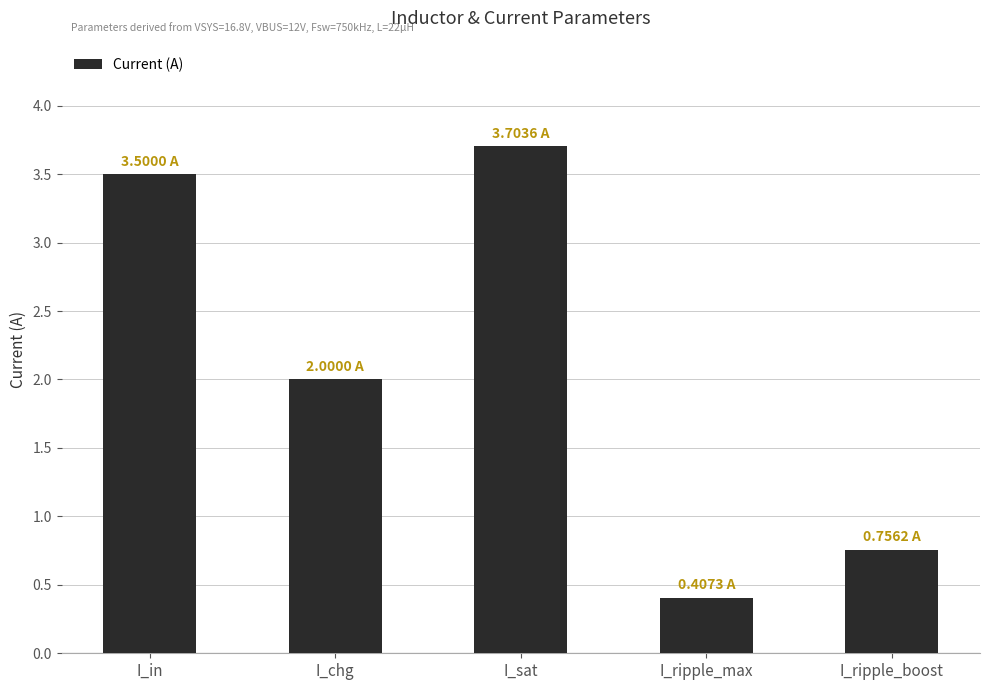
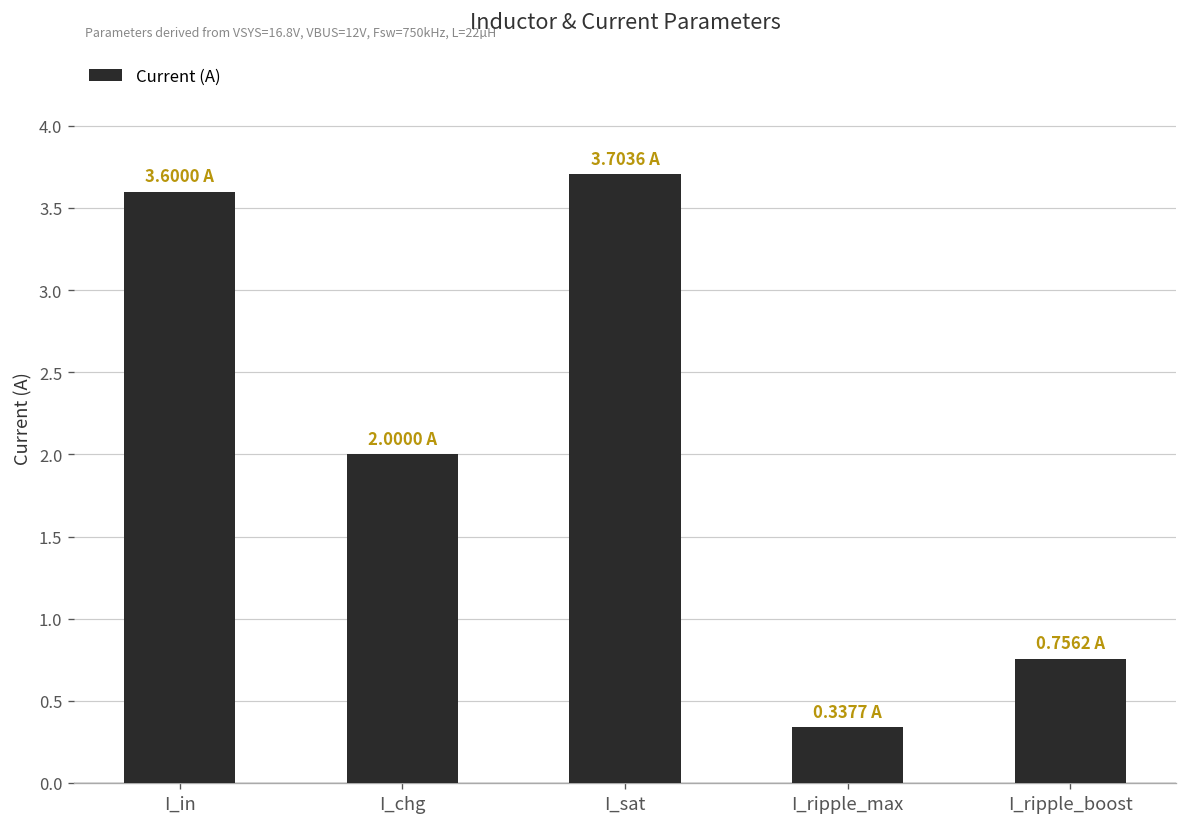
I_in: 3.5000 -> 3.6000
I_ripple_max: 0.4073 -> 0.3377
